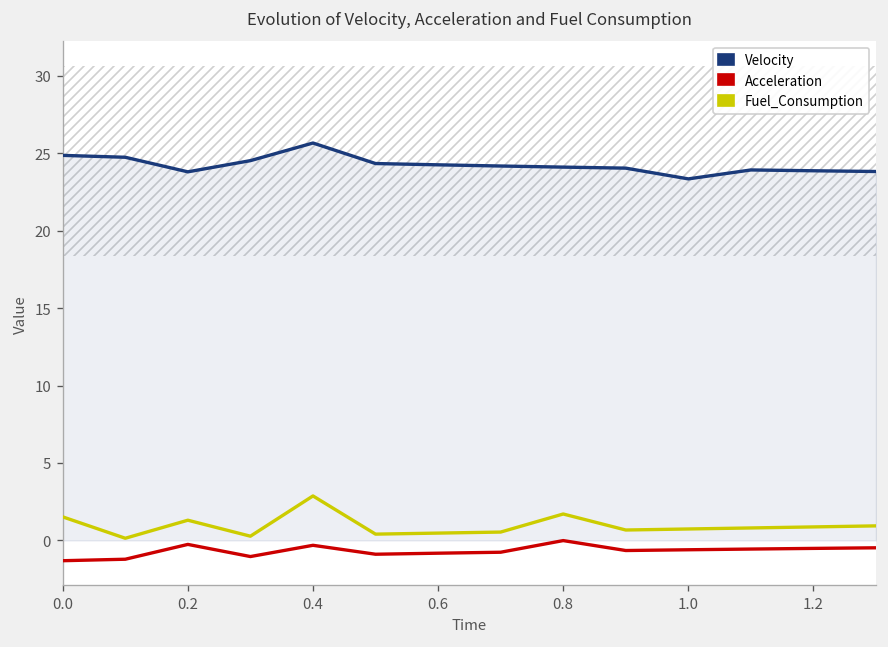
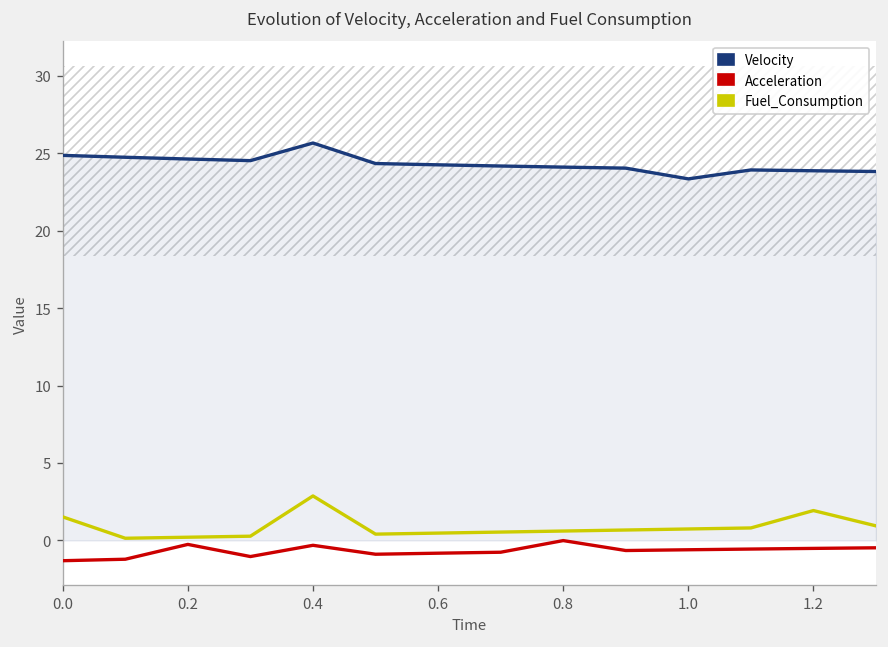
Velocity, 0.2: 23.8 -> 24.6
Fuel_Consumption, 0.2: 1.3 -> 0.2
Fuel_Consumption, 0.8: 1.7 -> 0.6
Fuel_Consumption, 1.2: 0.9 -> 1.9
